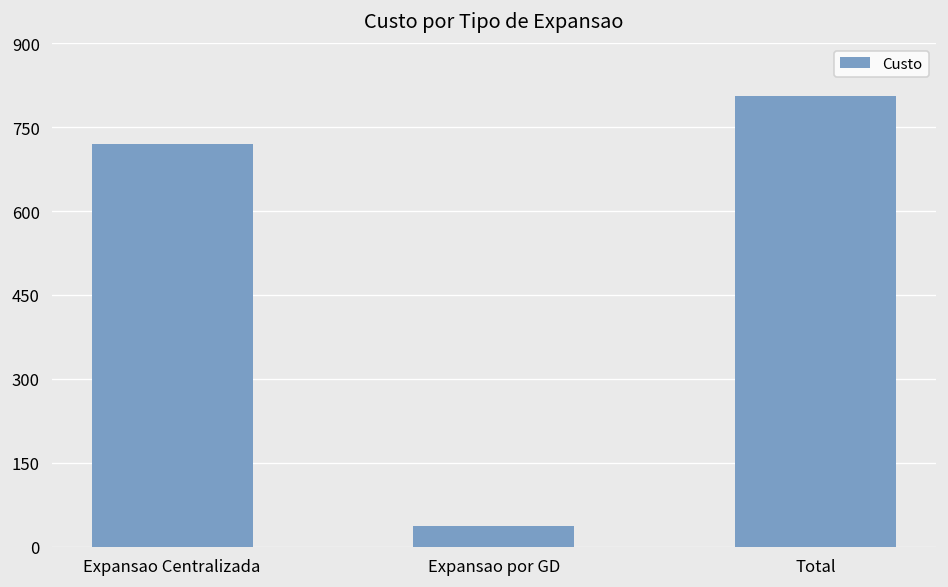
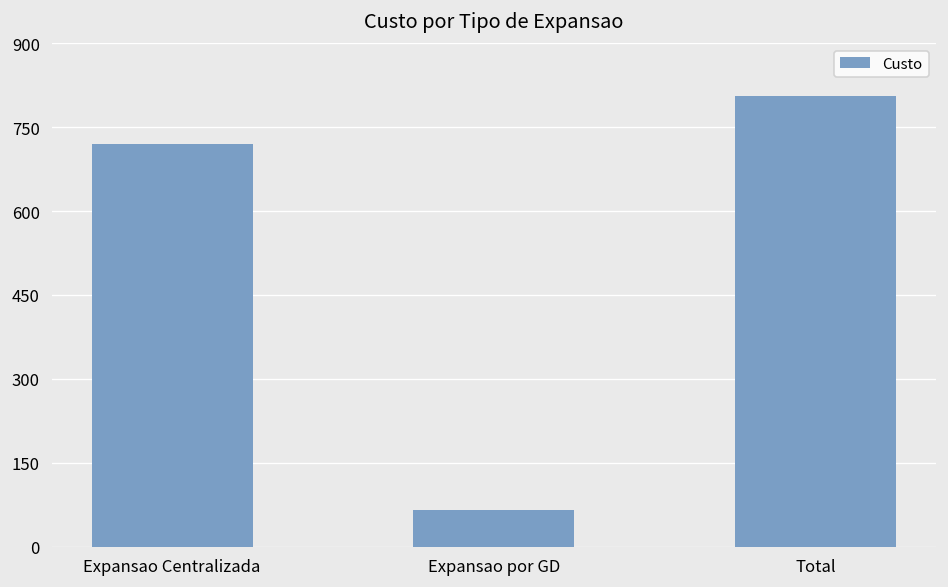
Expansao por GD: 40 -> 70
